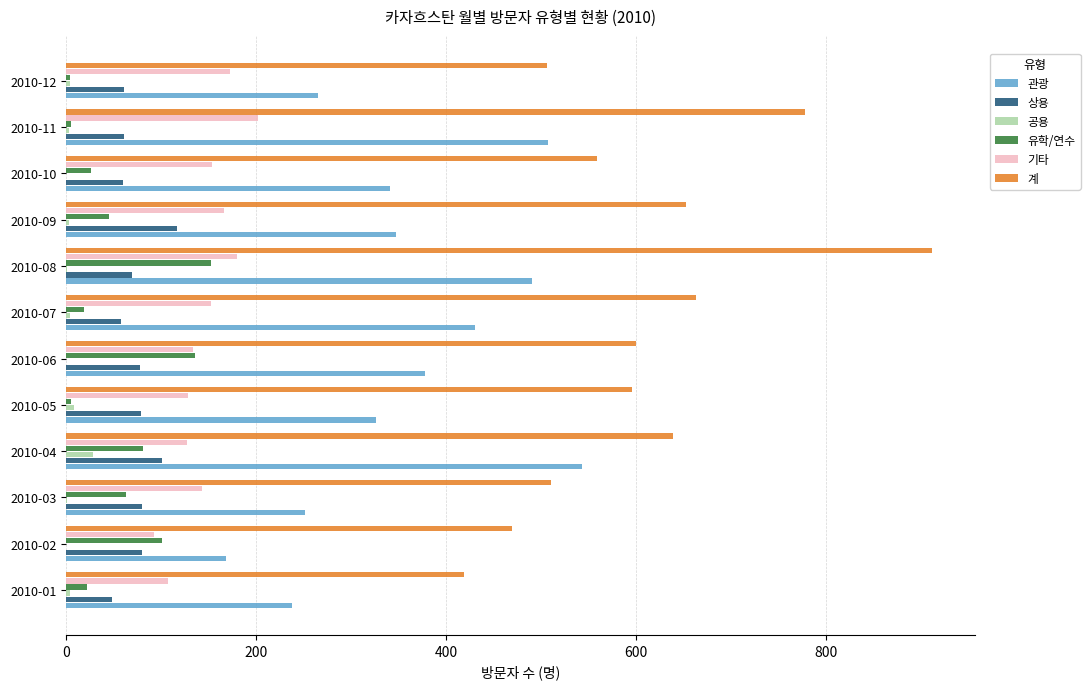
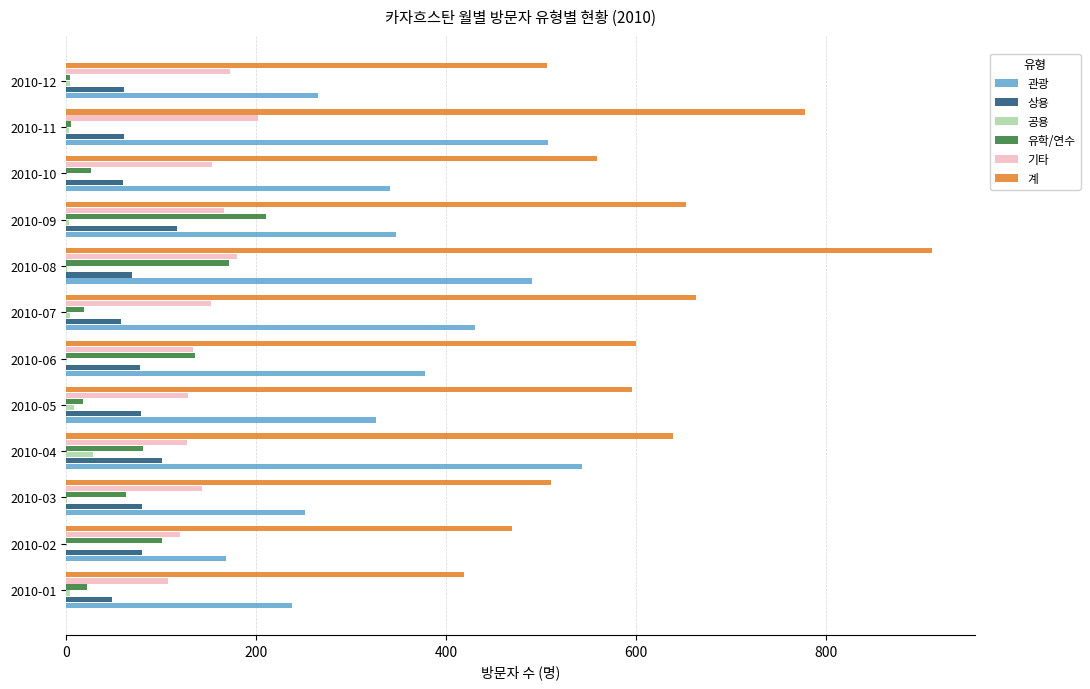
유학/연수, 2010-09: 50 -> 210
유학/연수, 2010-08: 150 -> 170
유학/연수, 2010-05: 10 -> 20
기타, 2010-02: 90 -> 120
